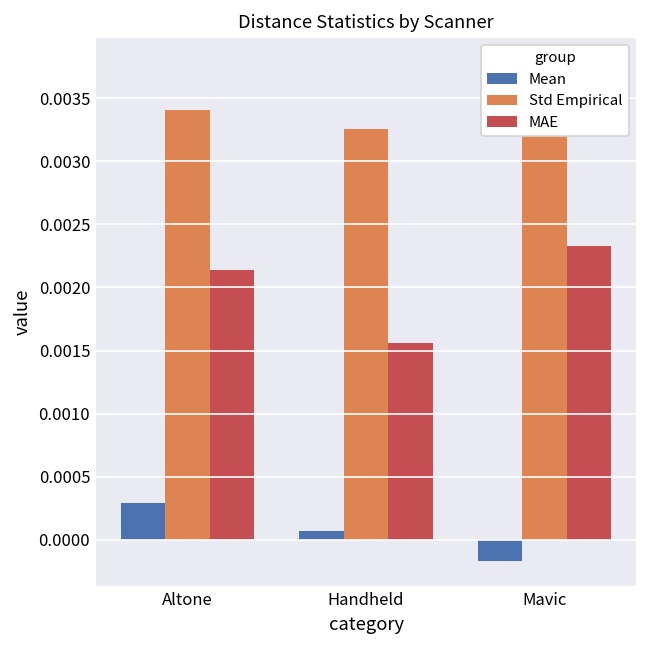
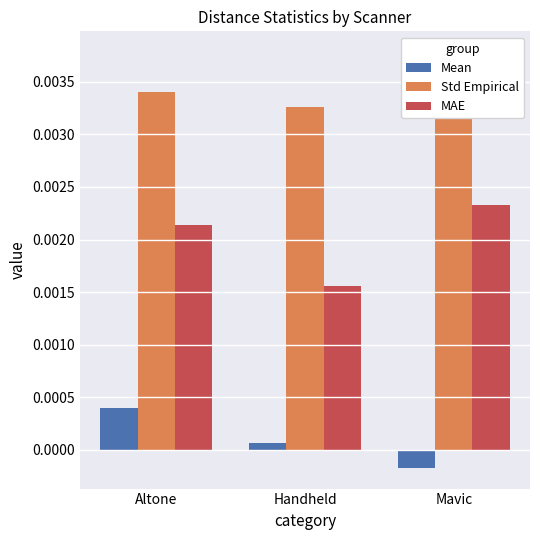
Mean, Altone: 0.00029 -> 0.00040
